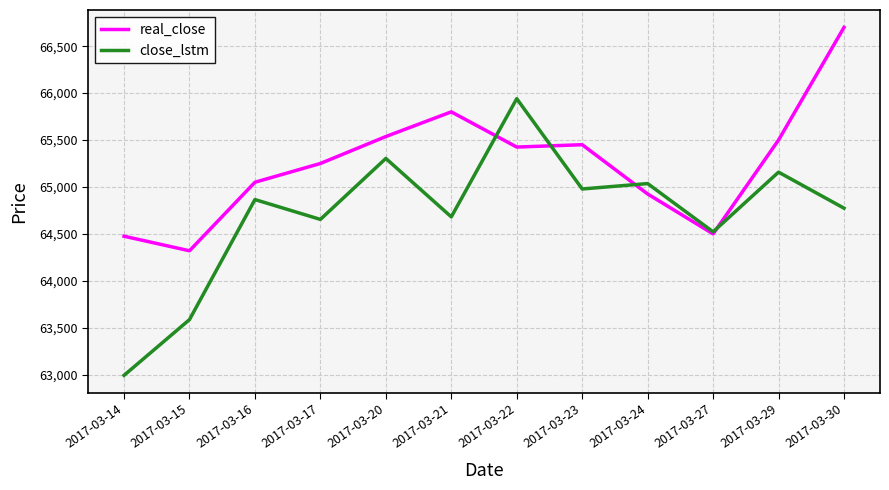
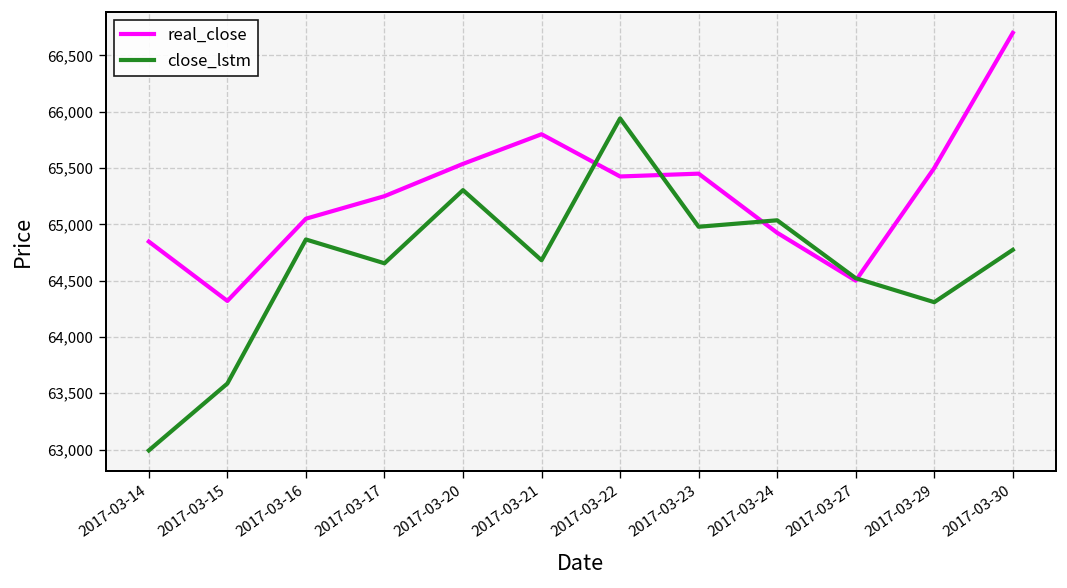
real_close, 2017-03-14: 64,500 -> 64,800
close_lstm, 2017-03-29: 65,200 -> 64,300
